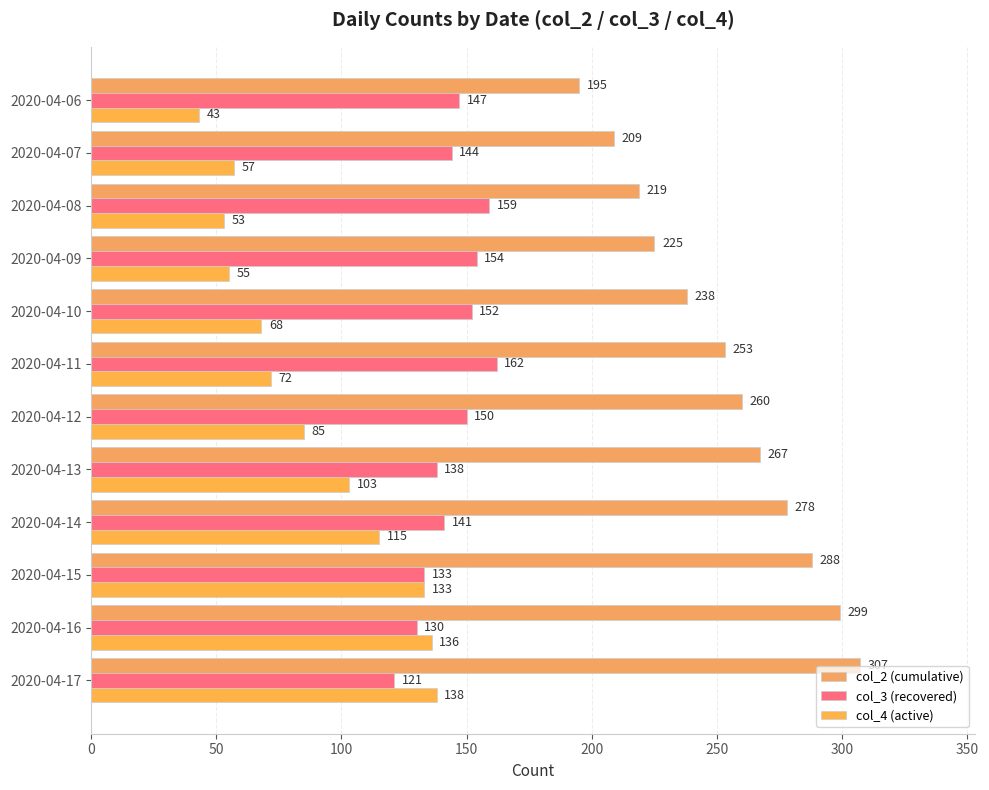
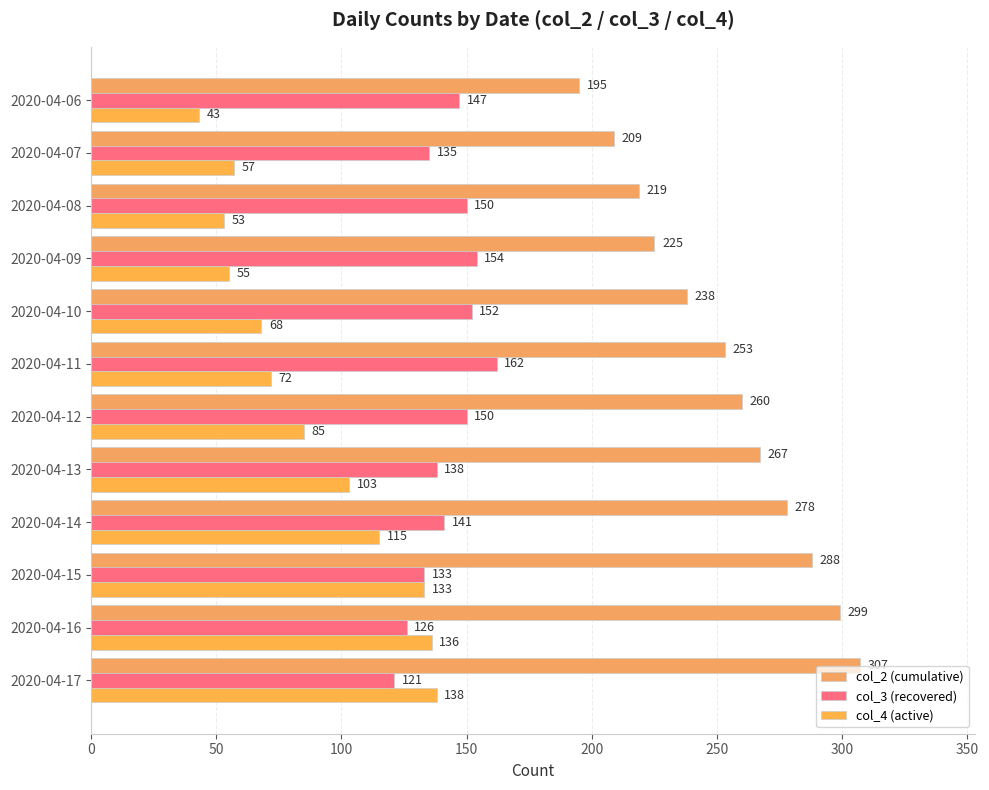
col_3 (recovered), 2020-04-07: 144 -> 135
col_3 (recovered), 2020-04-08: 159 -> 150
col_3 (recovered), 2020-04-16: 130 -> 126
